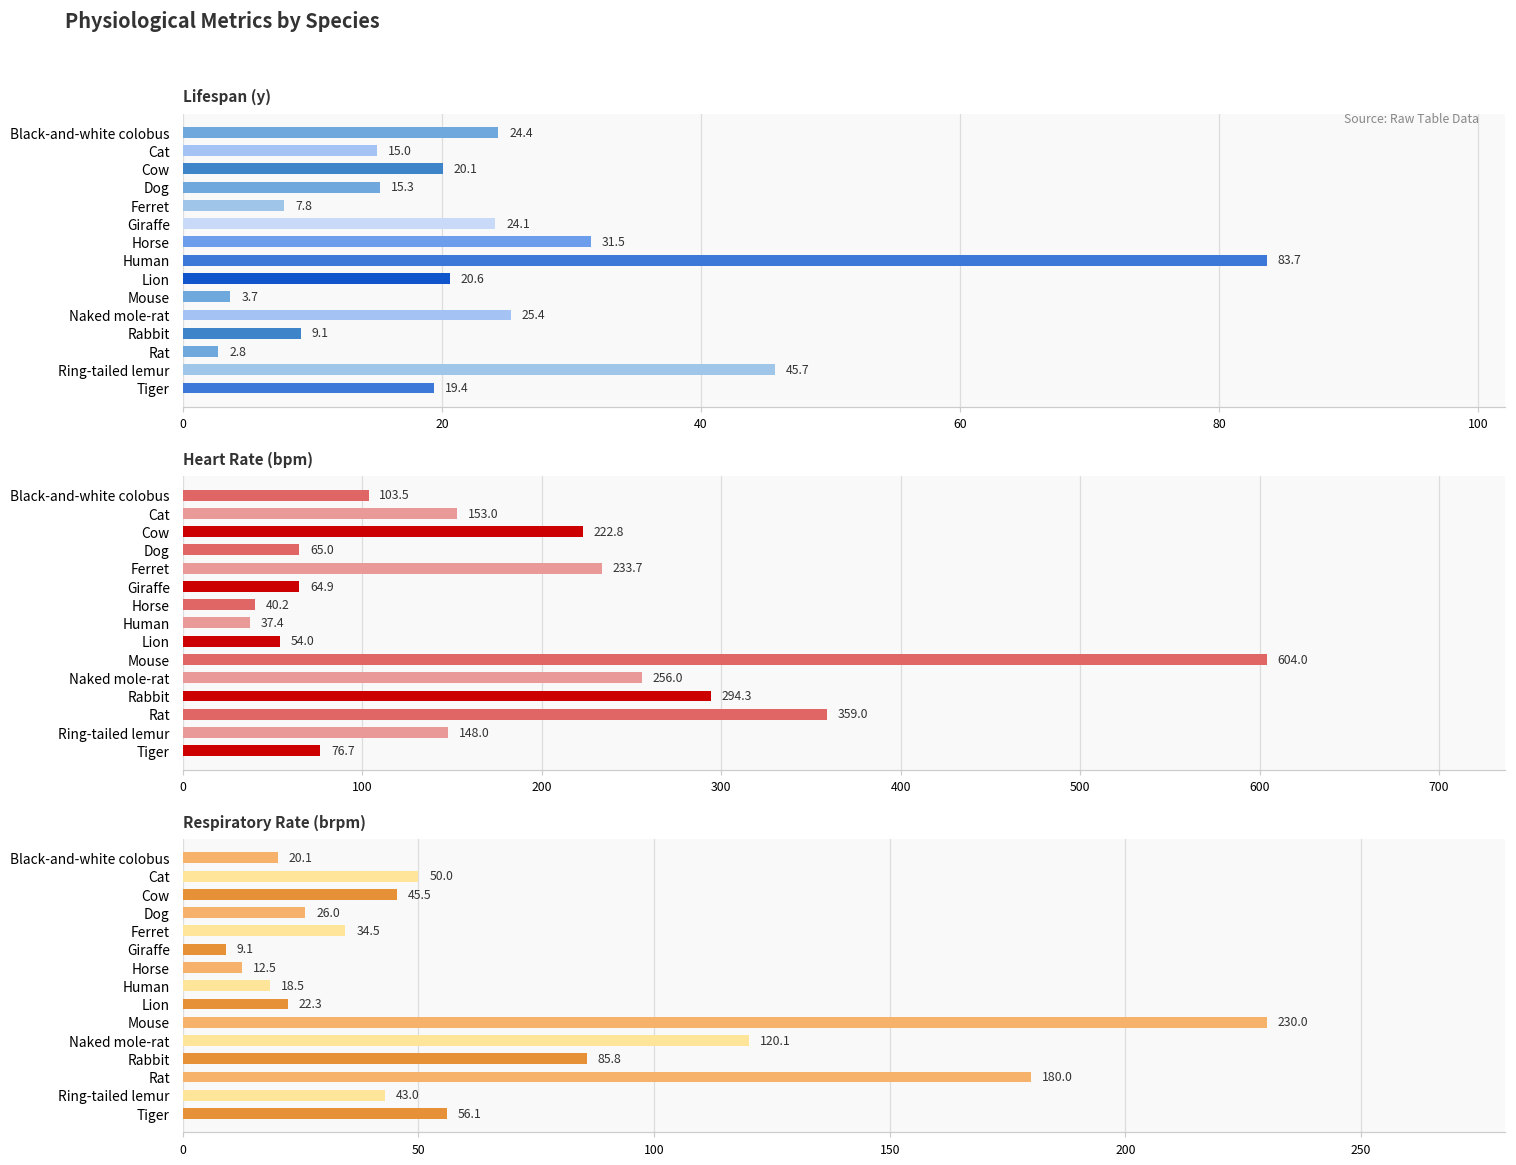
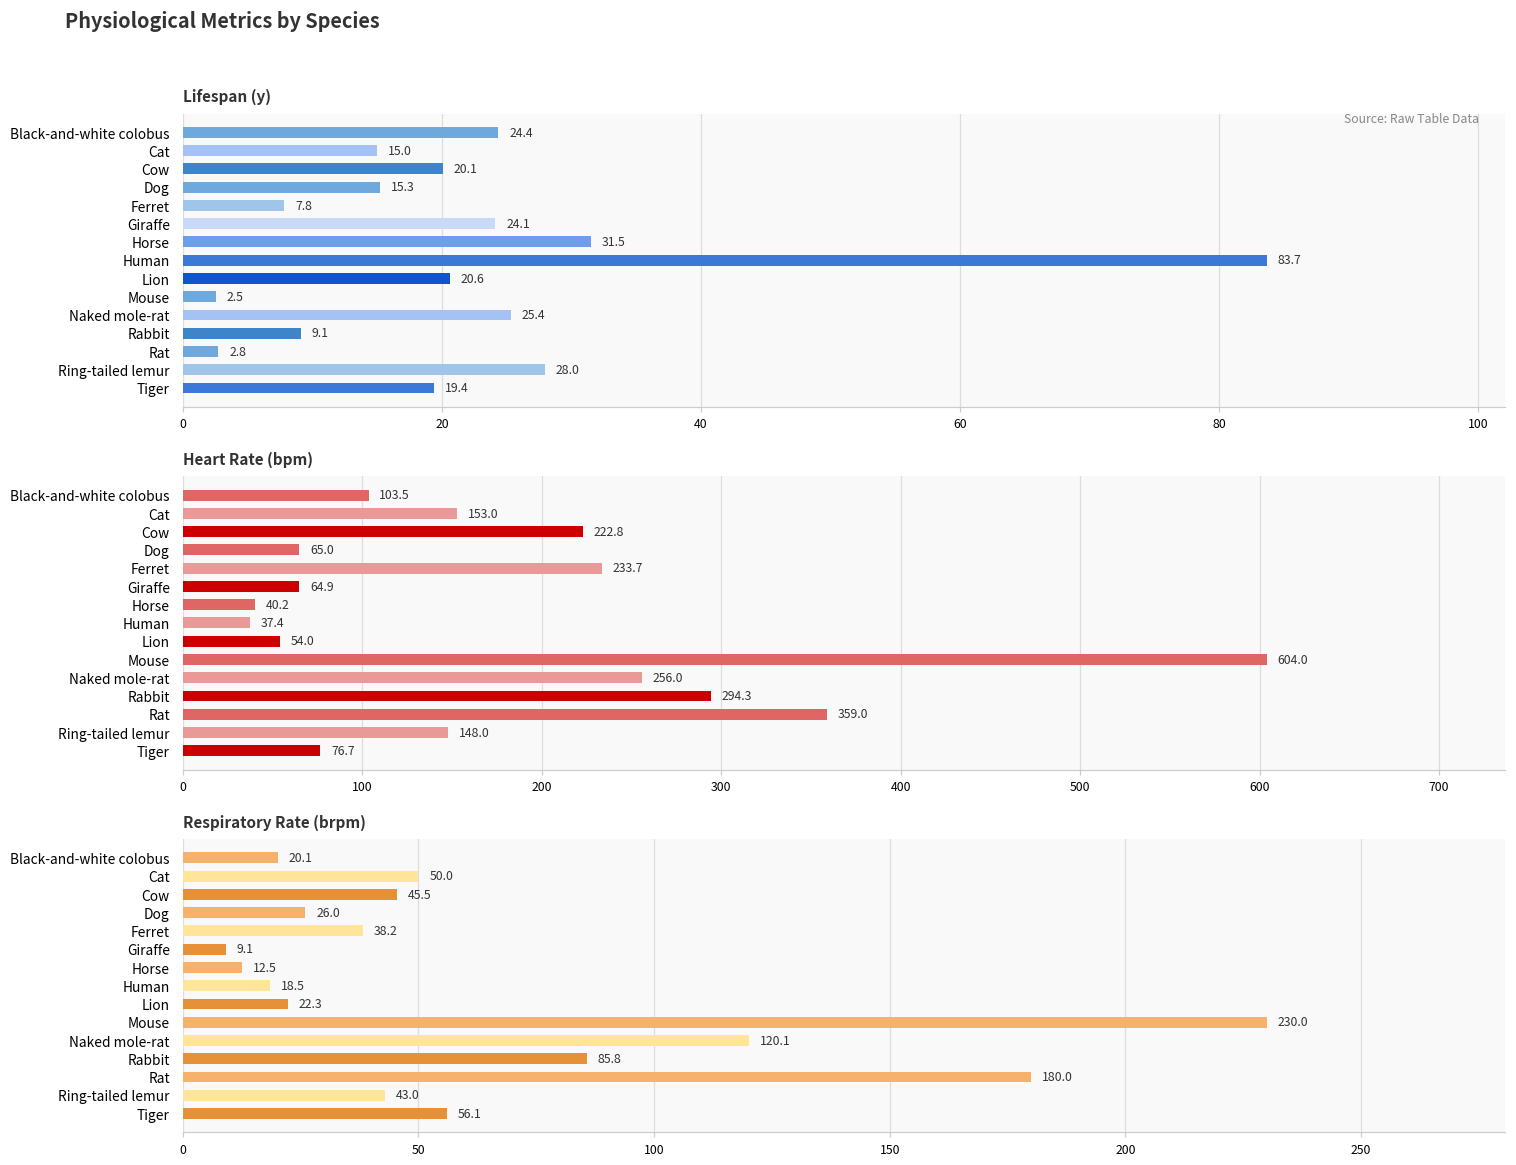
Lifespan (y), Mouse: 3.7 -> 2.5
Lifespan (y), Ring-tailed lemur: 45.7 -> 28.0
Respiratory Rate (brpm), Ferret: 34.5 -> 38.2
